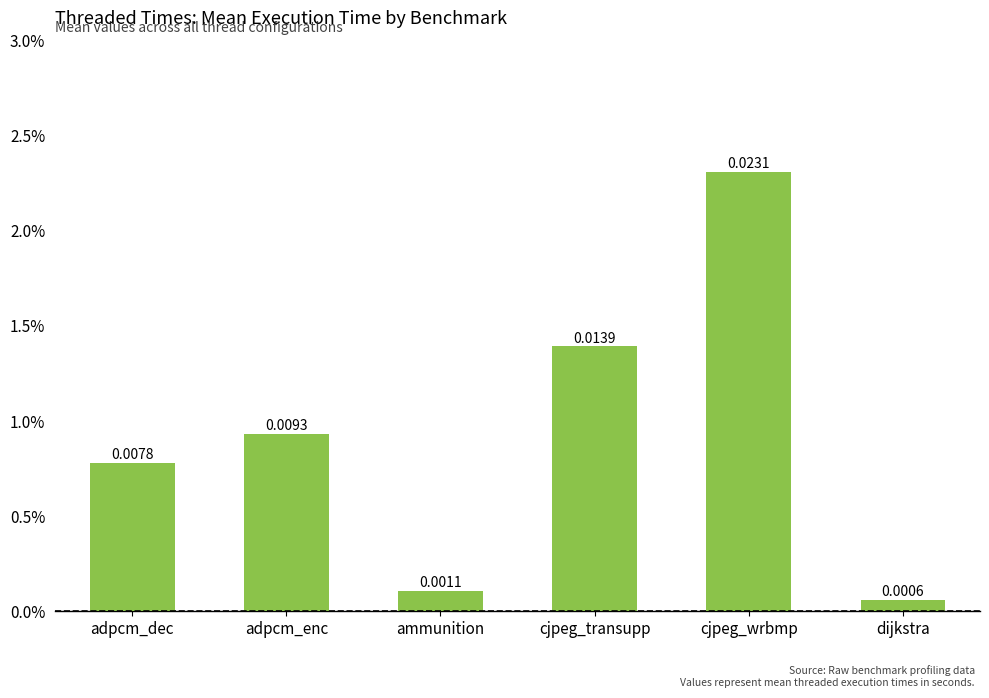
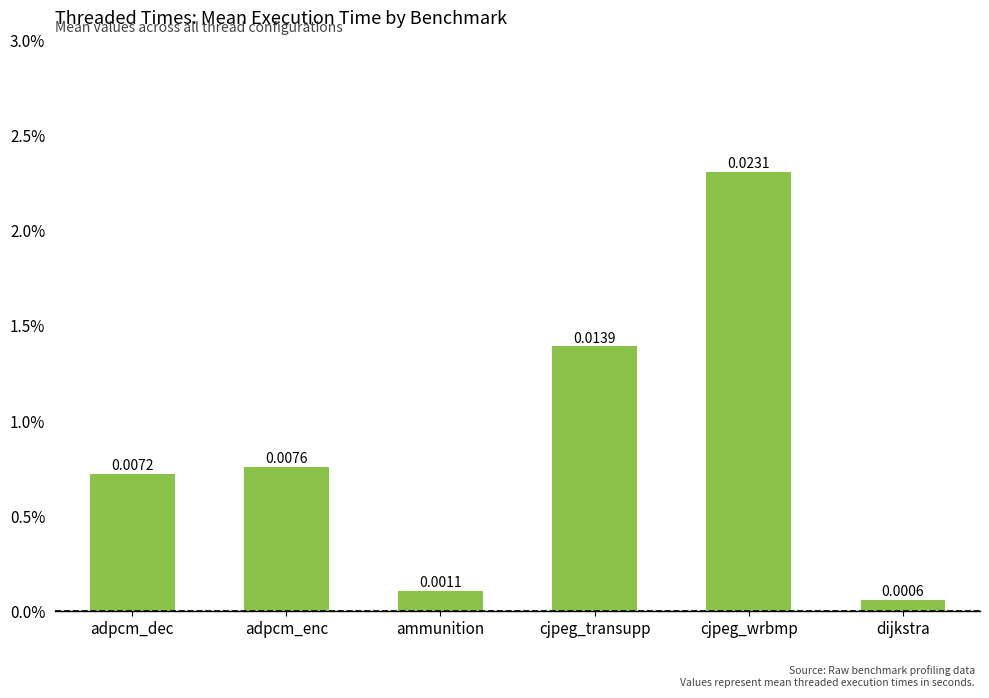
adpcm_dec: 0.0078 -> 0.0072
adpcm_enc: 0.0093 -> 0.0076
